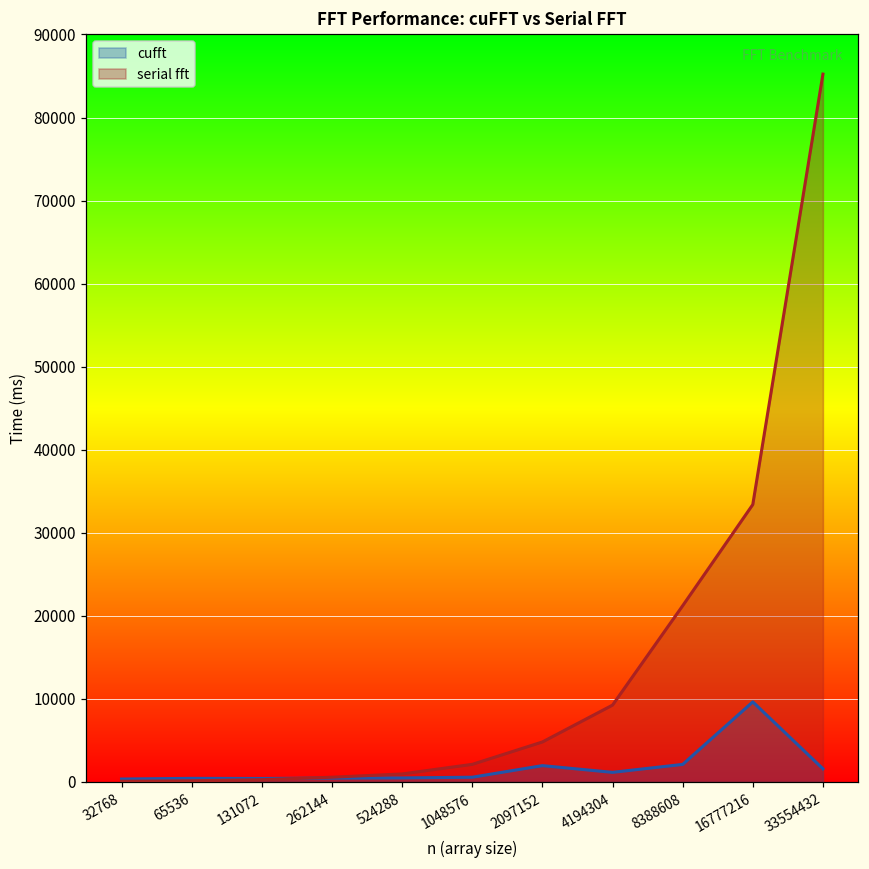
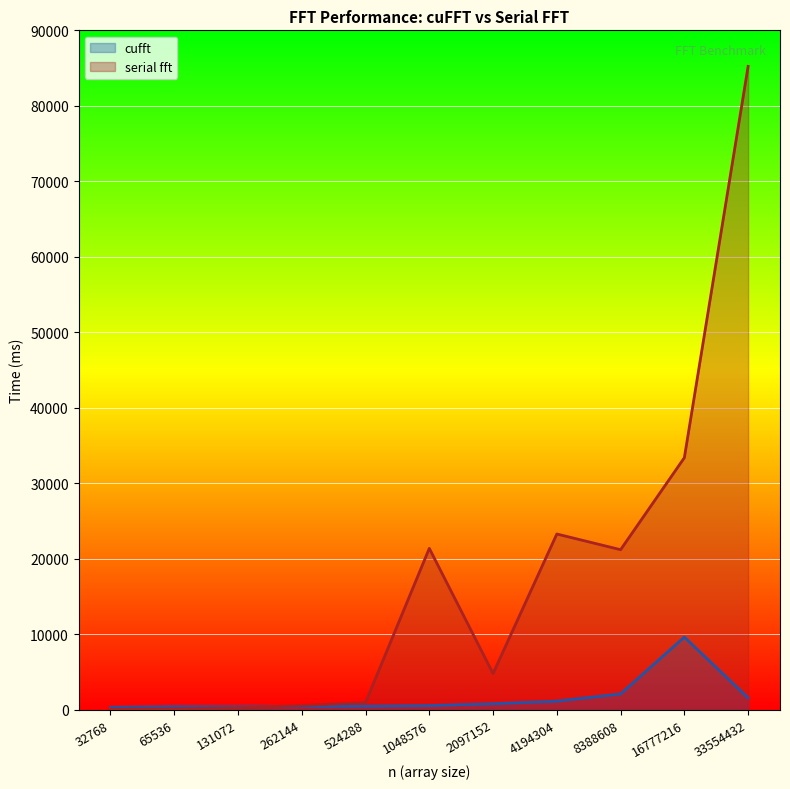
serial fft, 1048576: 2000 -> 21000
cufft, 2097152: 2000 -> 1000
serial fft, 4194304: 9000 -> 23000
